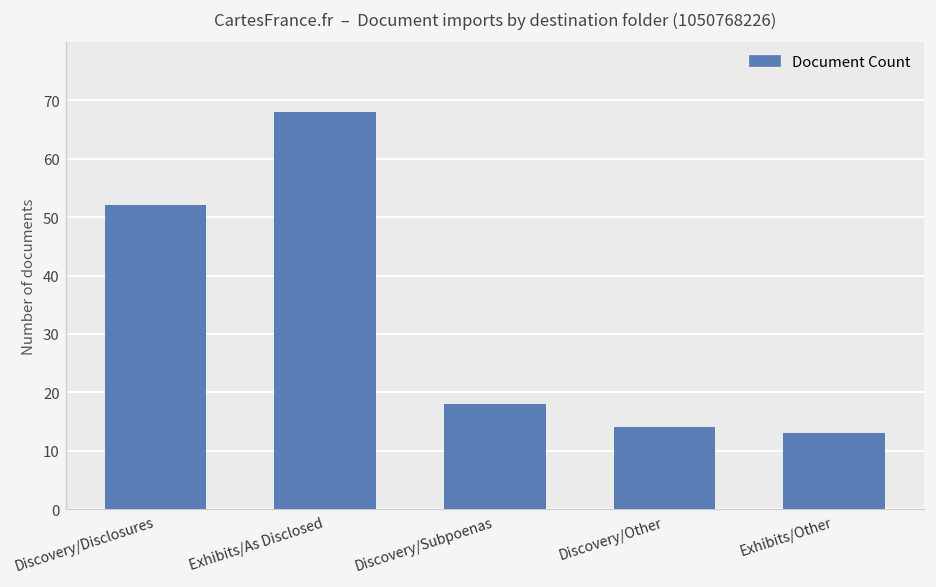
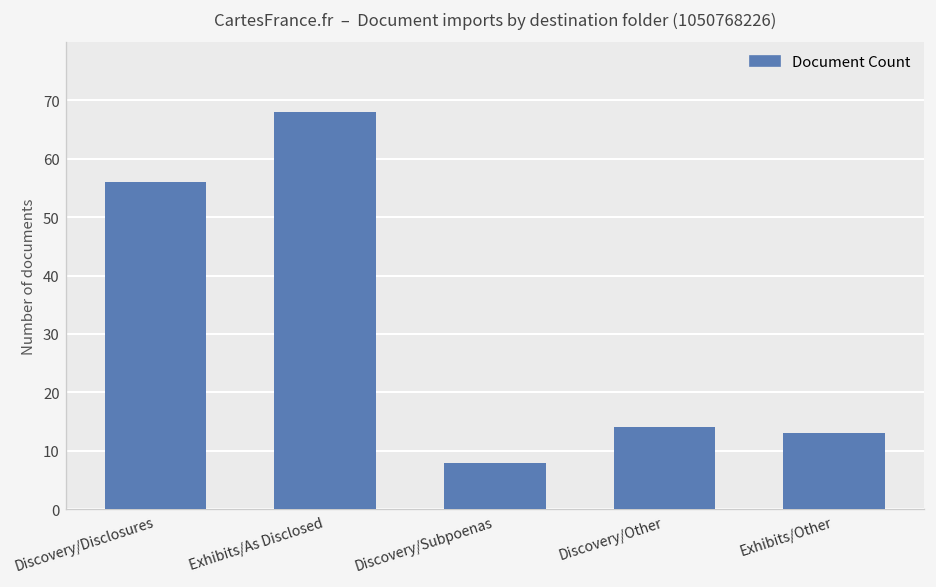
Discovery/Disclosures: 52 -> 56
Discovery/Subpoenas: 18 -> 8
